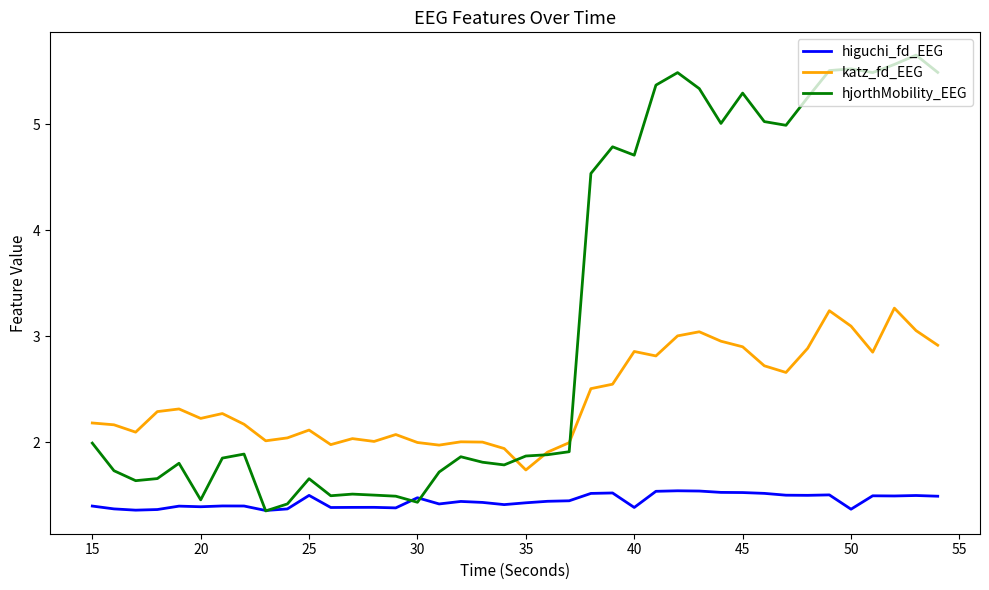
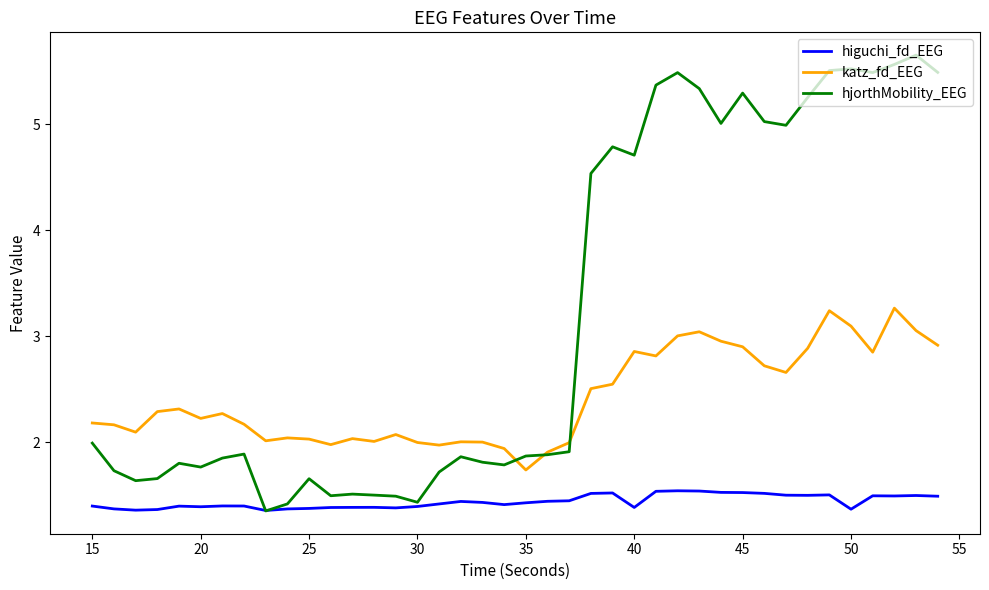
hjorthMobility_EEG, 20: 1.46 -> 1.77
higuchi_fd_EEG, 25: 1.50 -> 1.38
katz_fd_EEG, 25: 2.12 -> 2.03
higuchi_fd_EEG, 30: 1.48 -> 1.39
